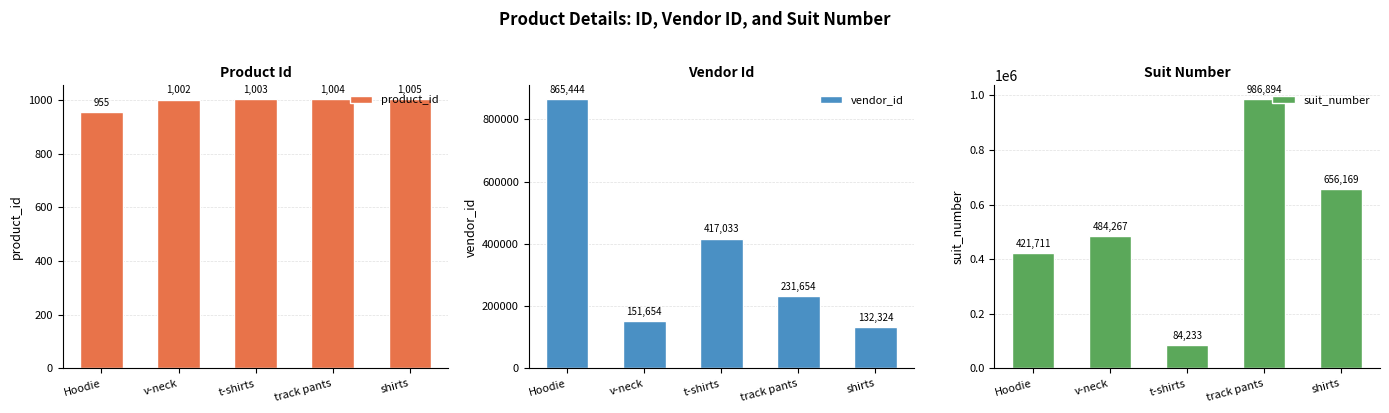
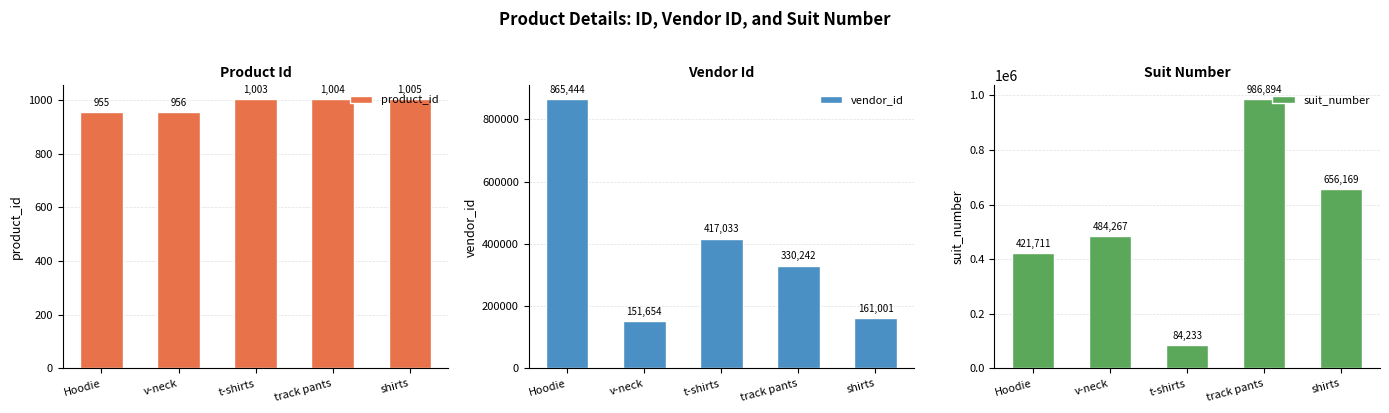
Product Id, v-neck: 1,002 -> 956
Vendor Id, track pants: 231,654 -> 330,242
Vendor Id, shirts: 132,324 -> 161,001
